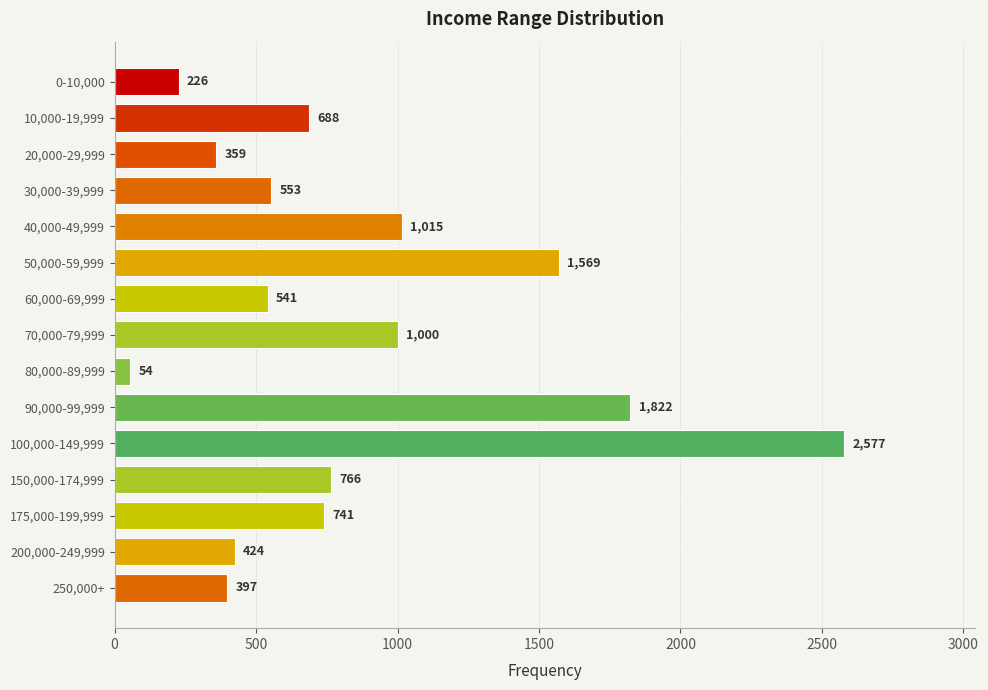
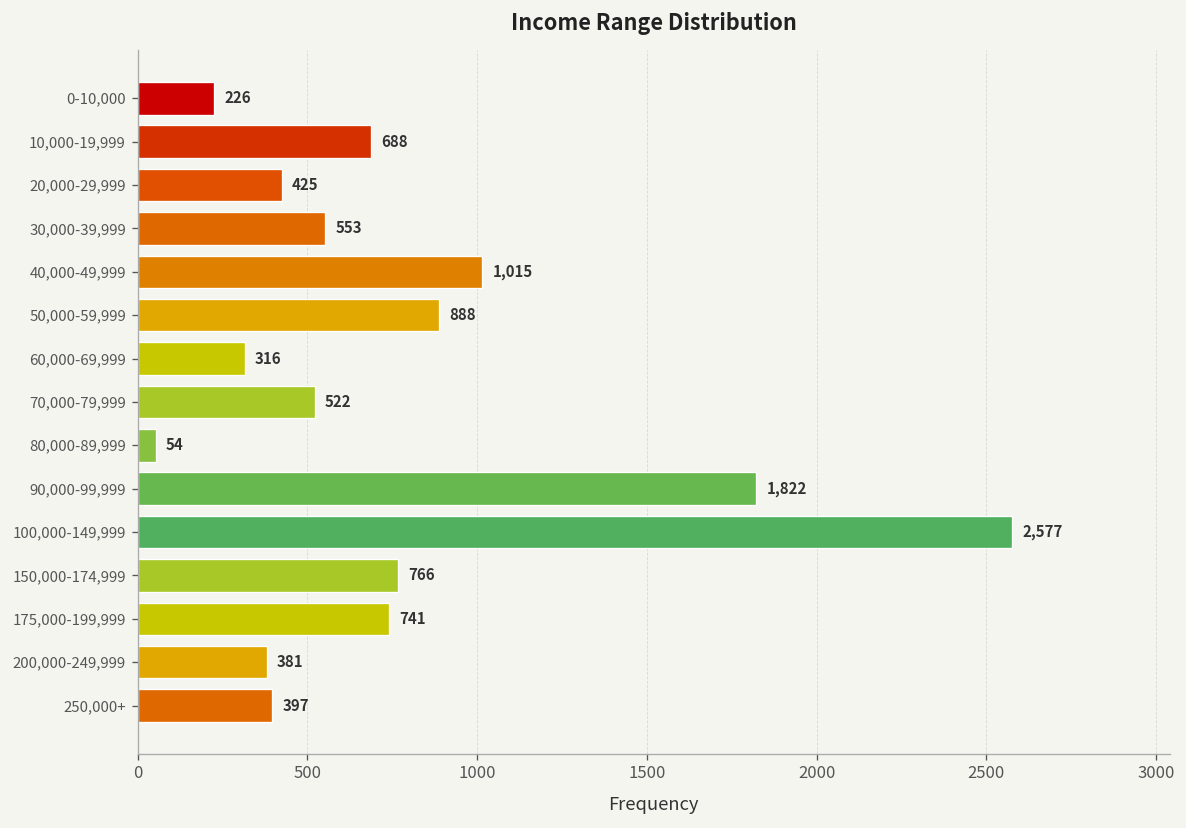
20,000-29,999: 359 -> 425
50,000-59,999: 1,569 -> 888
60,000-69,999: 541 -> 316
70,000-79,999: 1,000 -> 522
200,000-249,999: 424 -> 381
